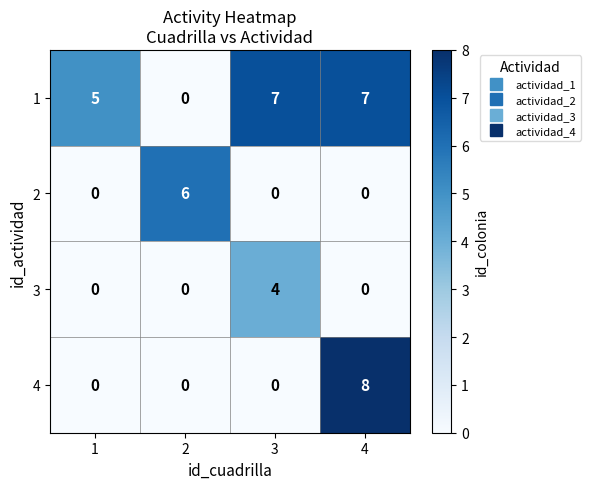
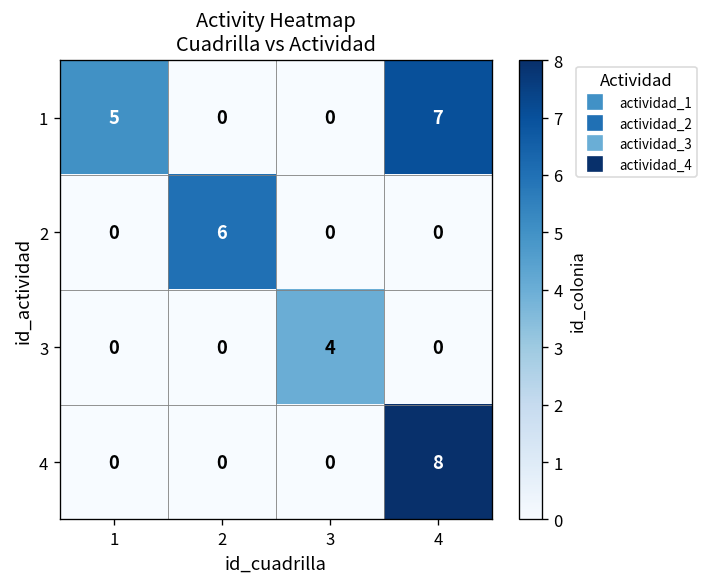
1, 3: 7 -> 0
